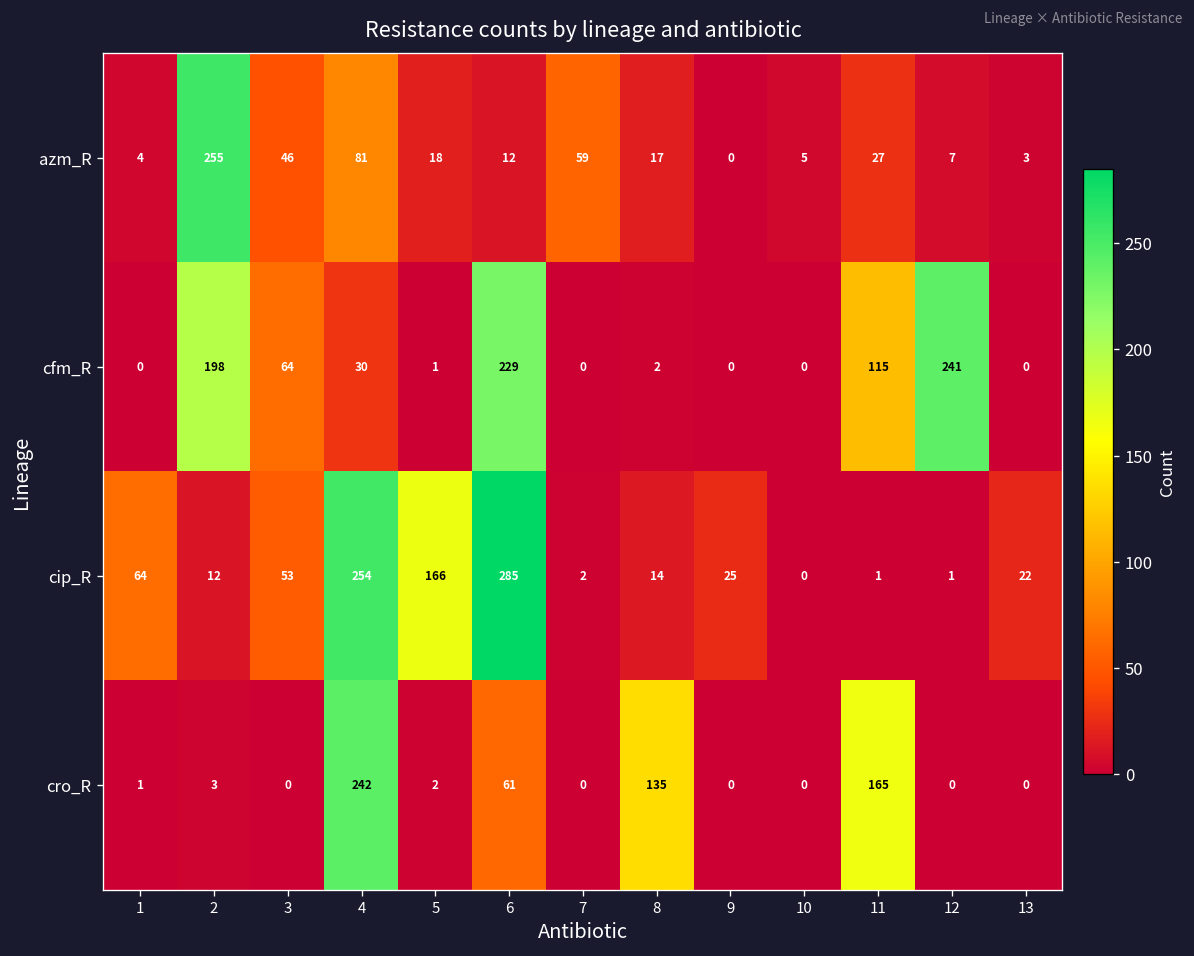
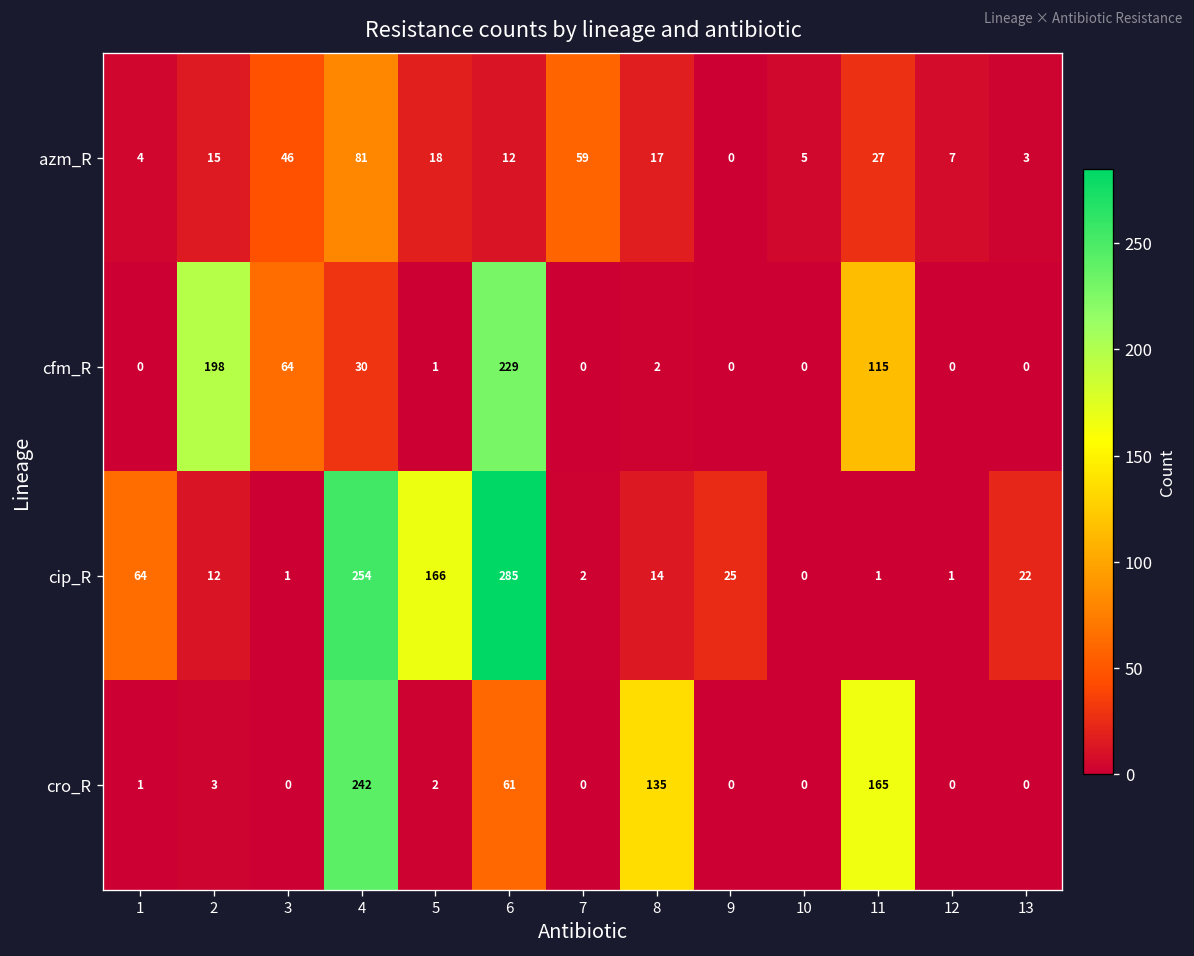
azm_R, 2: 255 -> 15
cfm_R, 12: 241 -> 0
cip_R, 3: 53 -> 1
